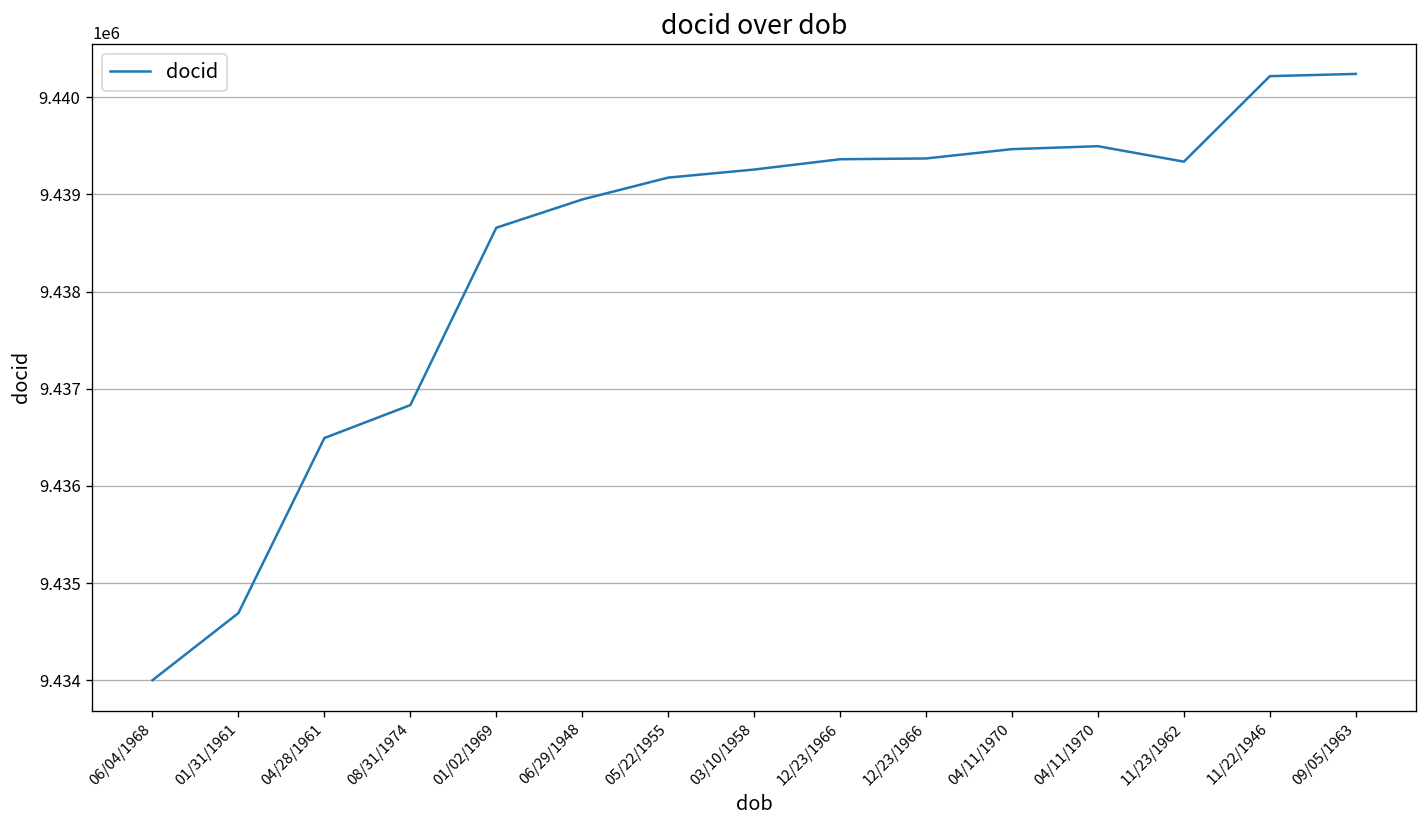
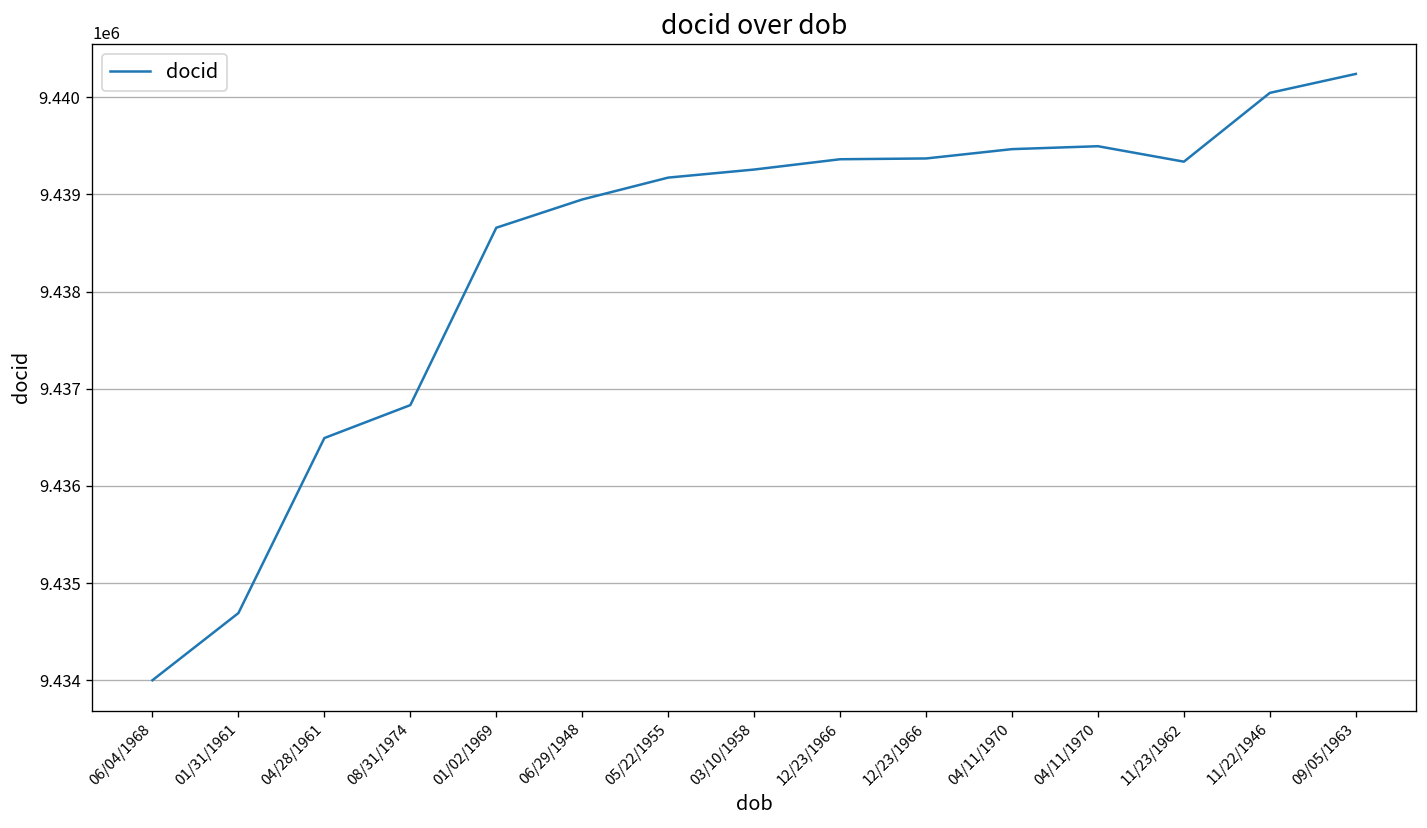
11/22/1946: 9440200 -> 9440000
